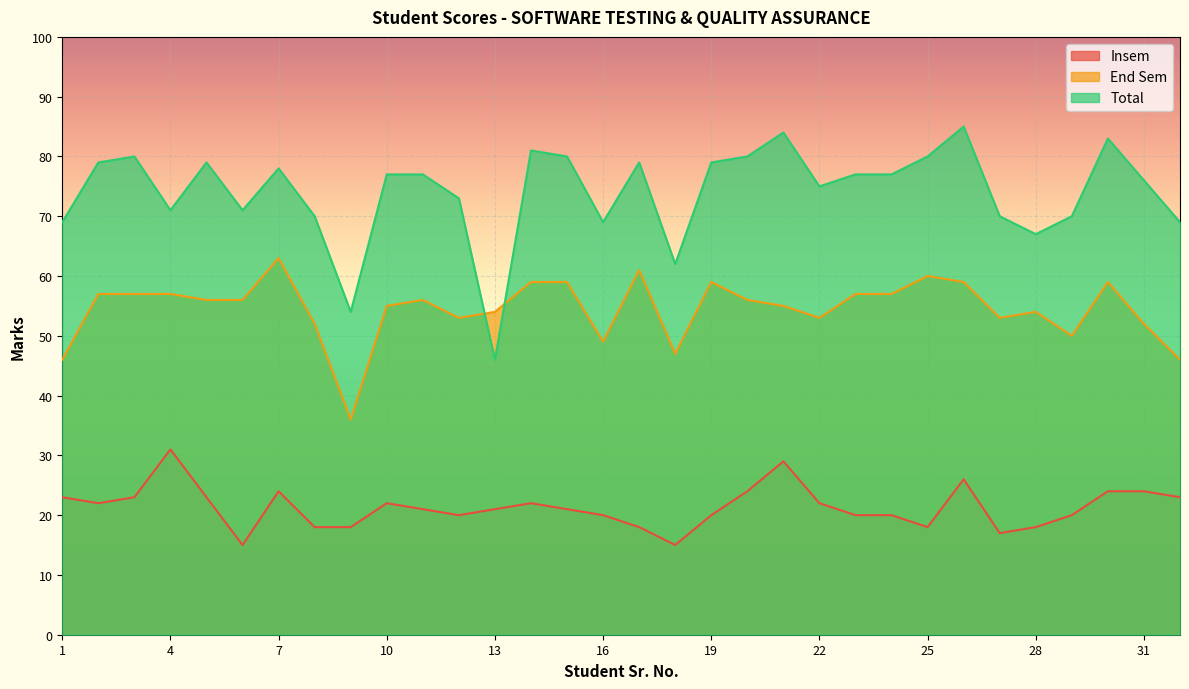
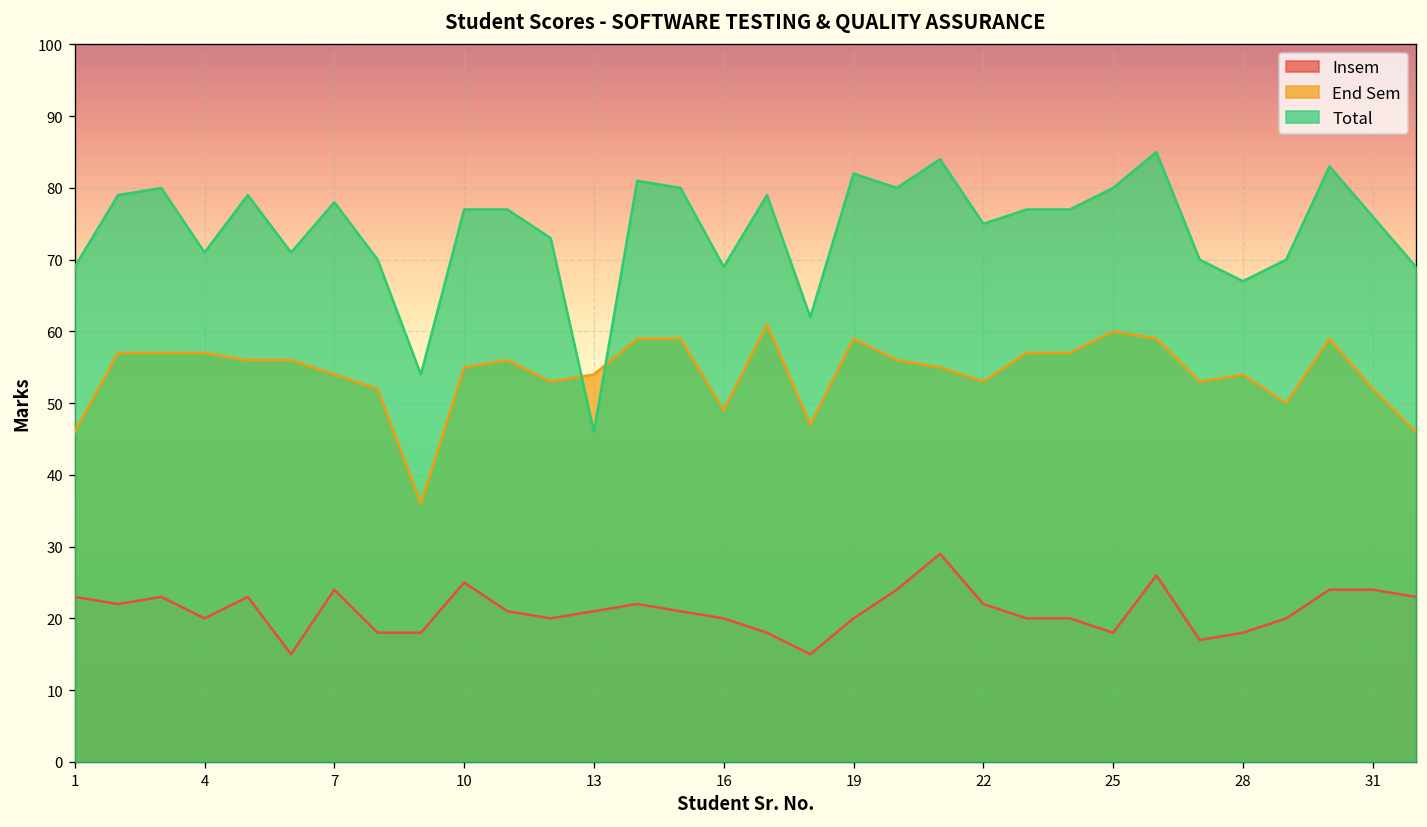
Insem, 4: 31 -> 20
End Sem, 7: 63 -> 54
Insem, 10: 22 -> 25
Total, 19: 79 -> 82
